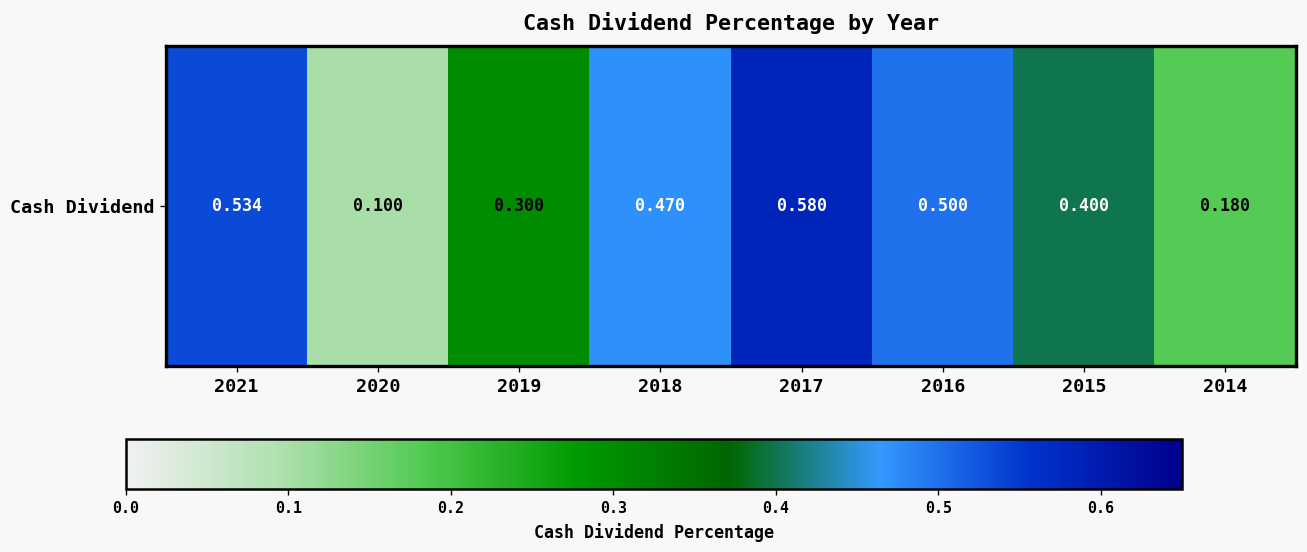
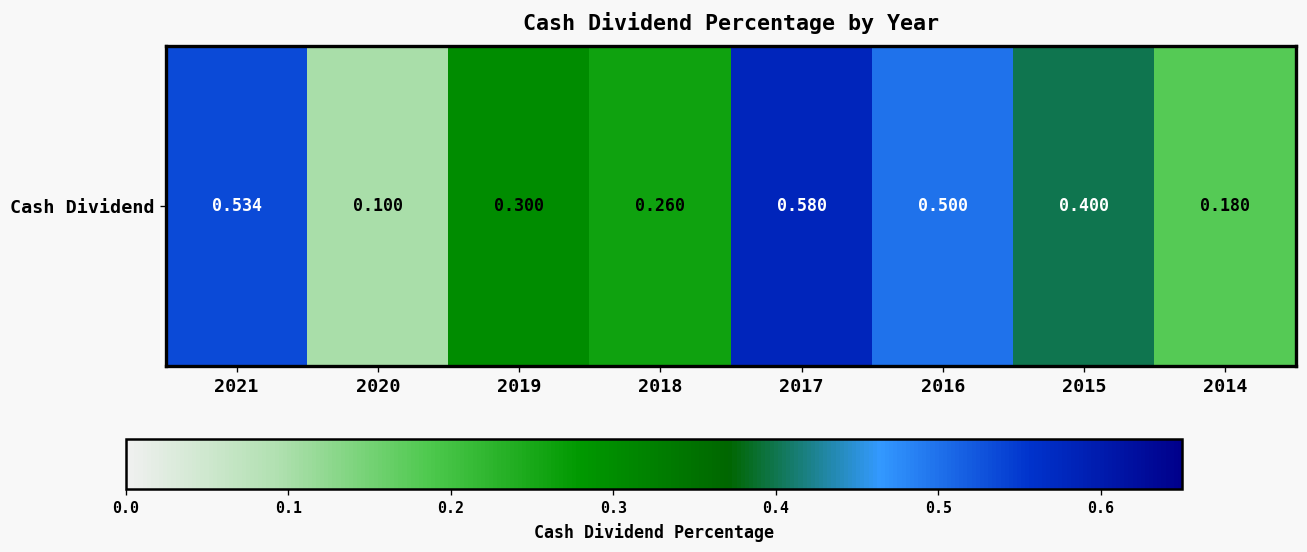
Cash Dividend, 2018: 0.470 -> 0.260
